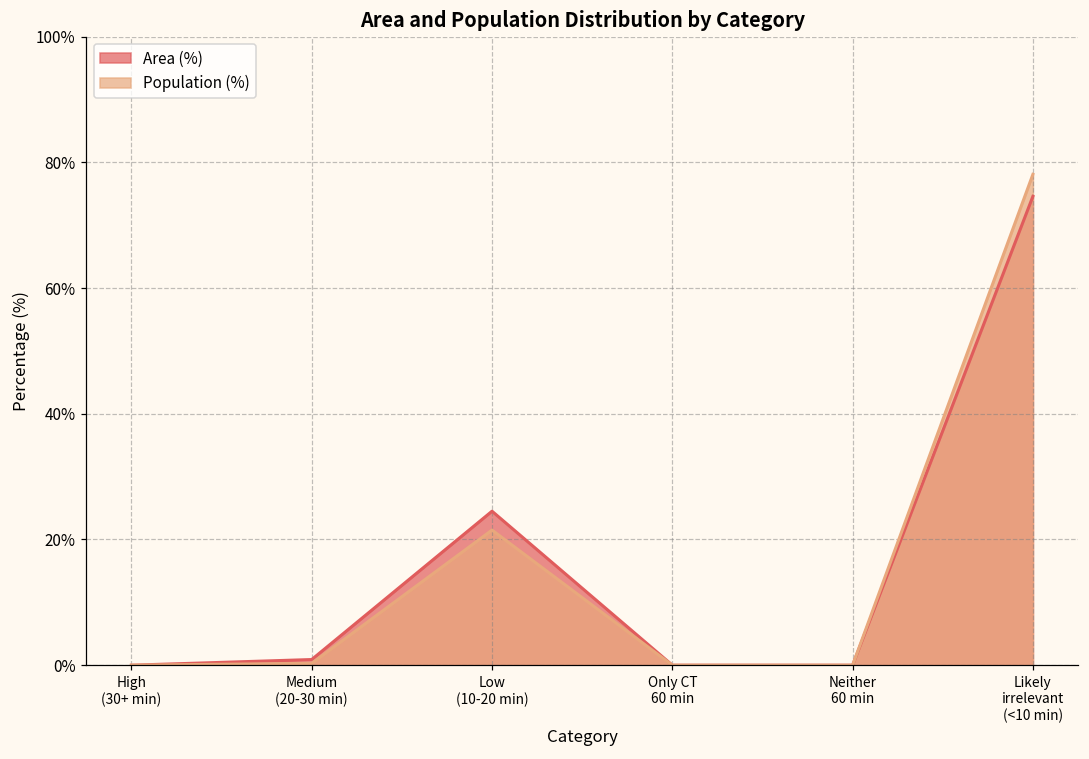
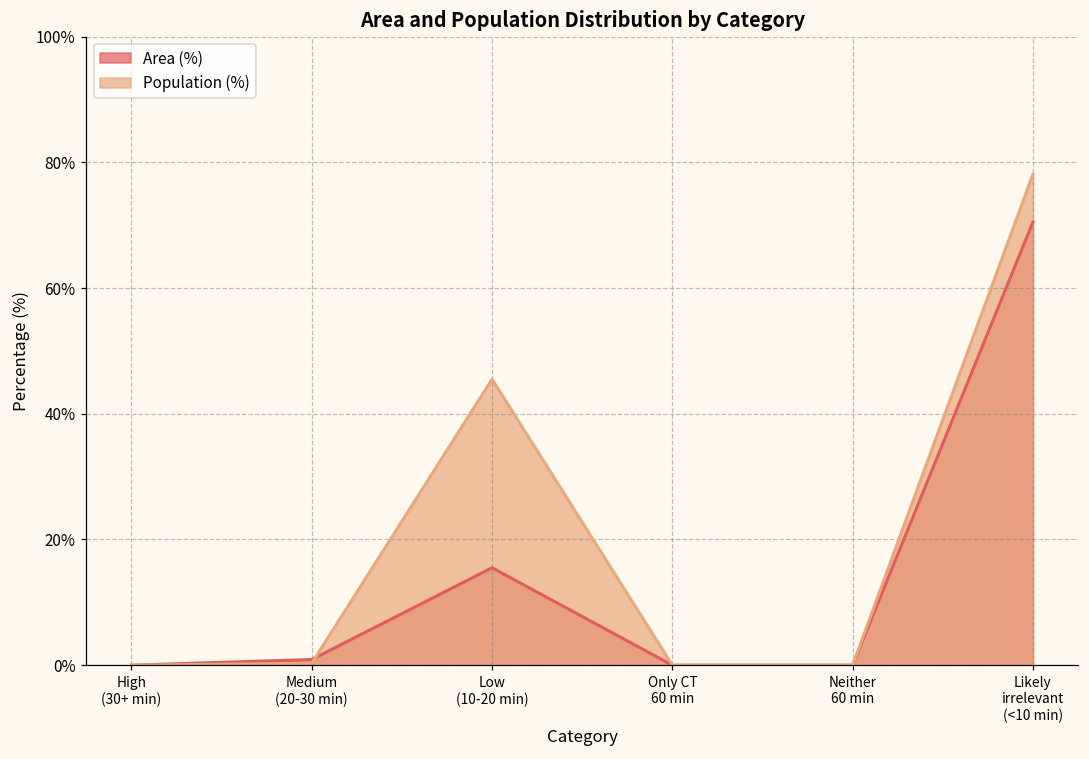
Area (%), Low (10-20 min): 25% -> 16%
Population (%), Low (10-20 min): 22% -> 46%
Area (%), Likely irrelevant (<10 min): 75% -> 71%
